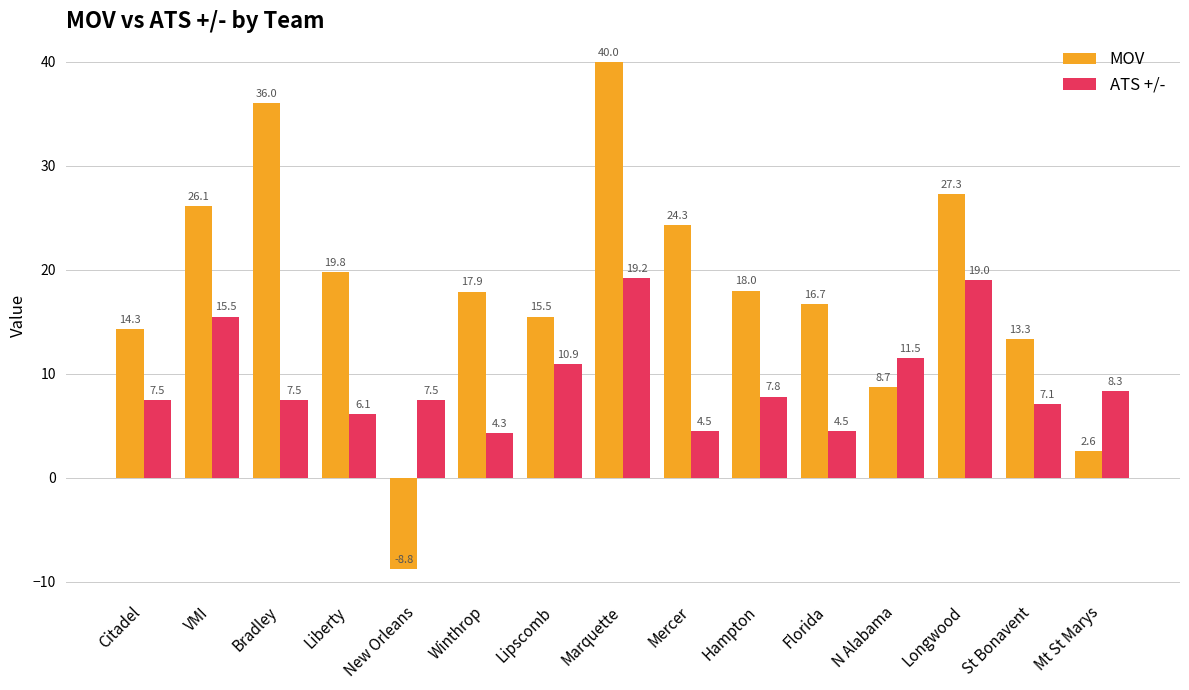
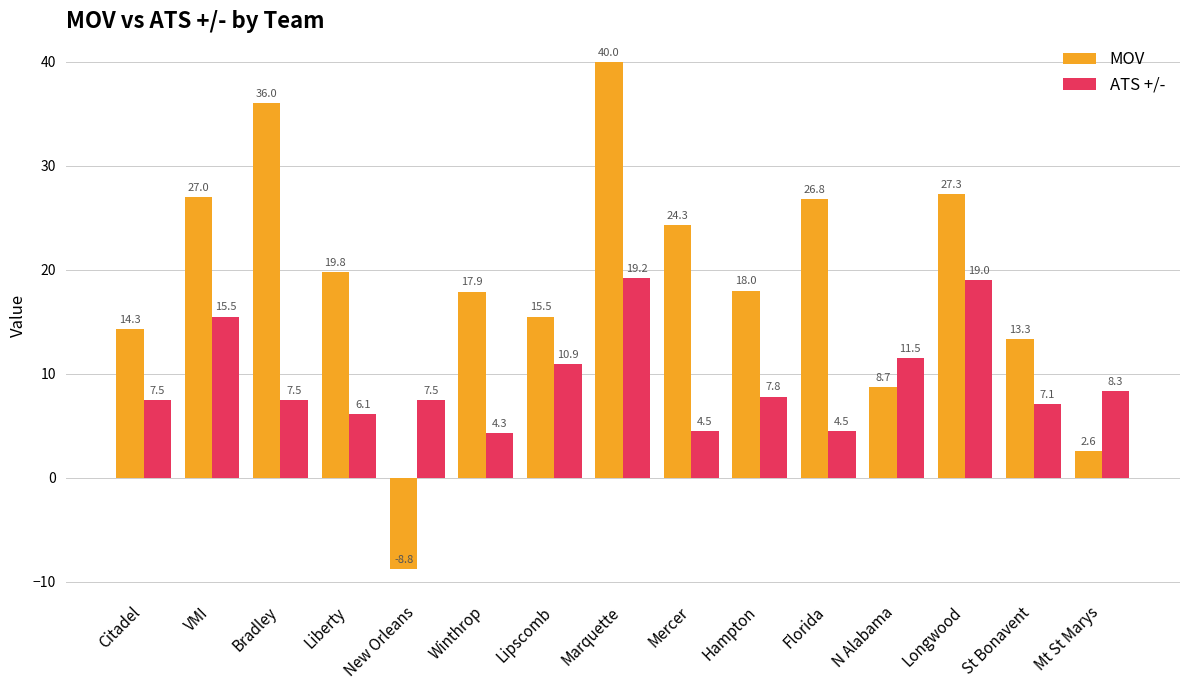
MOV, VMI: 26.1 -> 27.0
MOV, Florida: 16.7 -> 26.8
